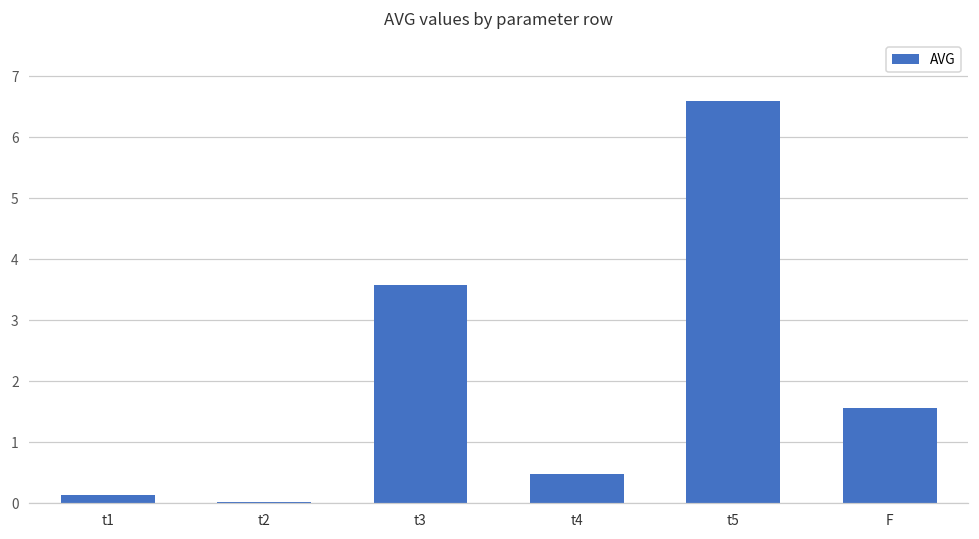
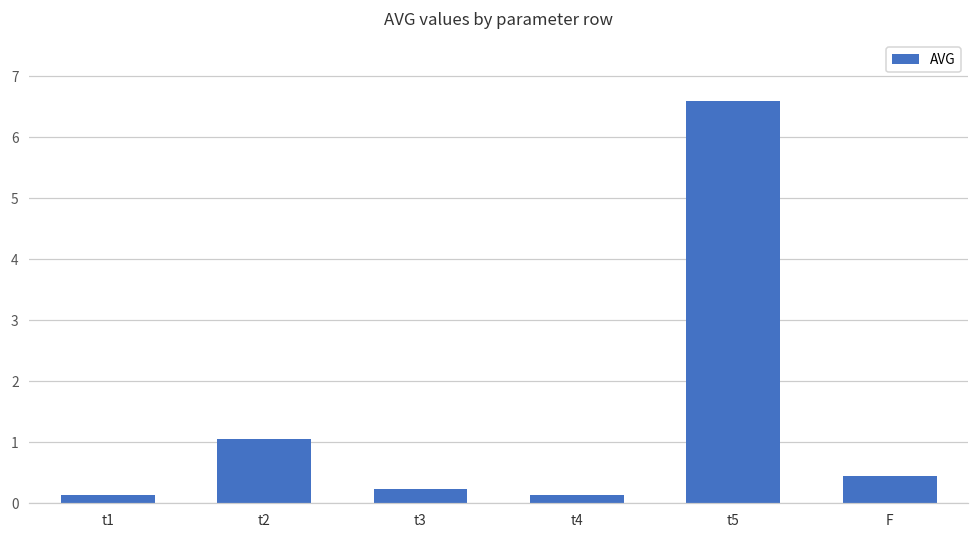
t2: 0.0 -> 1.1
t3: 3.6 -> 0.2
t4: 0.5 -> 0.1
F: 1.6 -> 0.4
